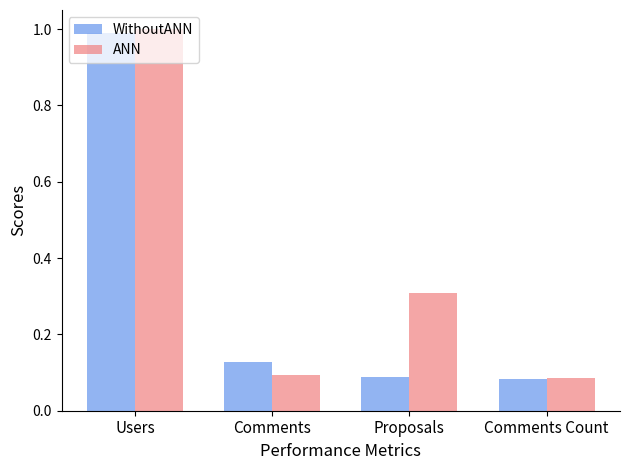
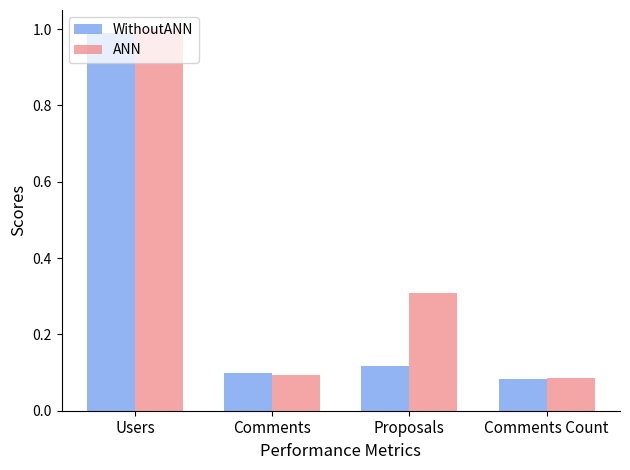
WithoutANN, Comments: 0.13 -> 0.10
WithoutANN, Proposals: 0.09 -> 0.12
